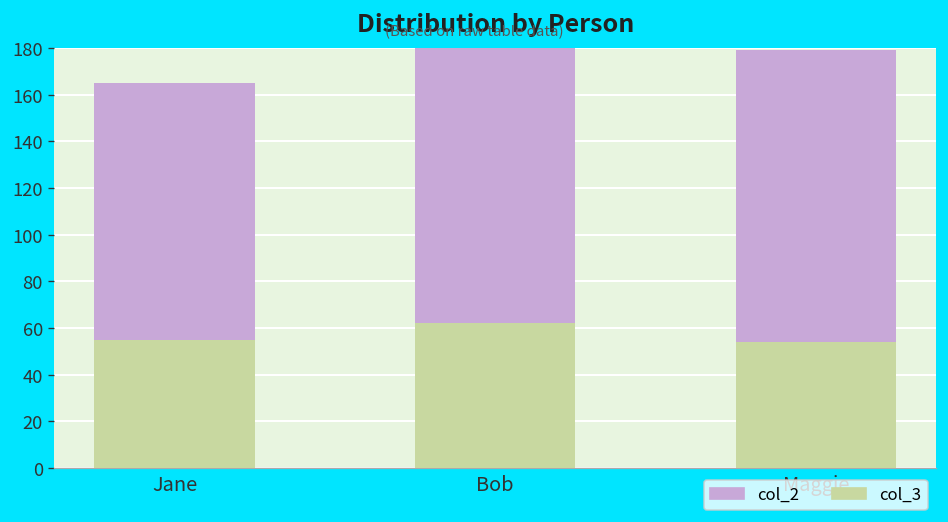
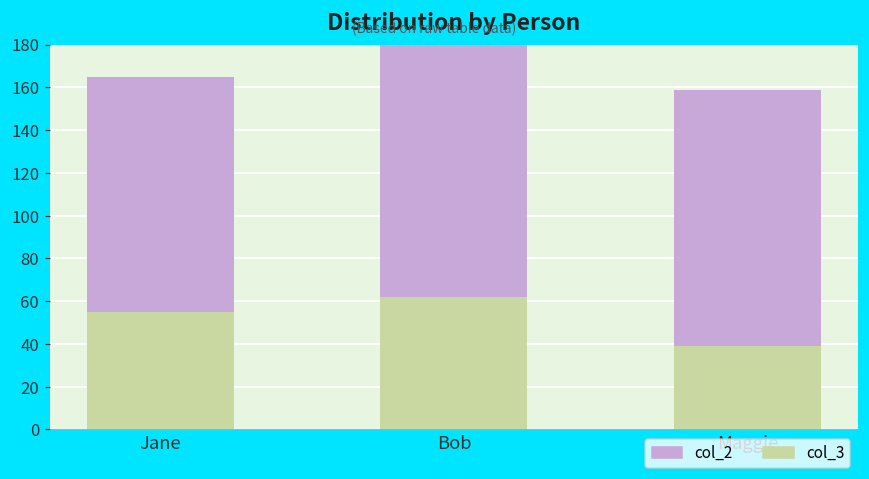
col_3, Maggie: 54 -> 39
col_2, Maggie: 125 -> 120
